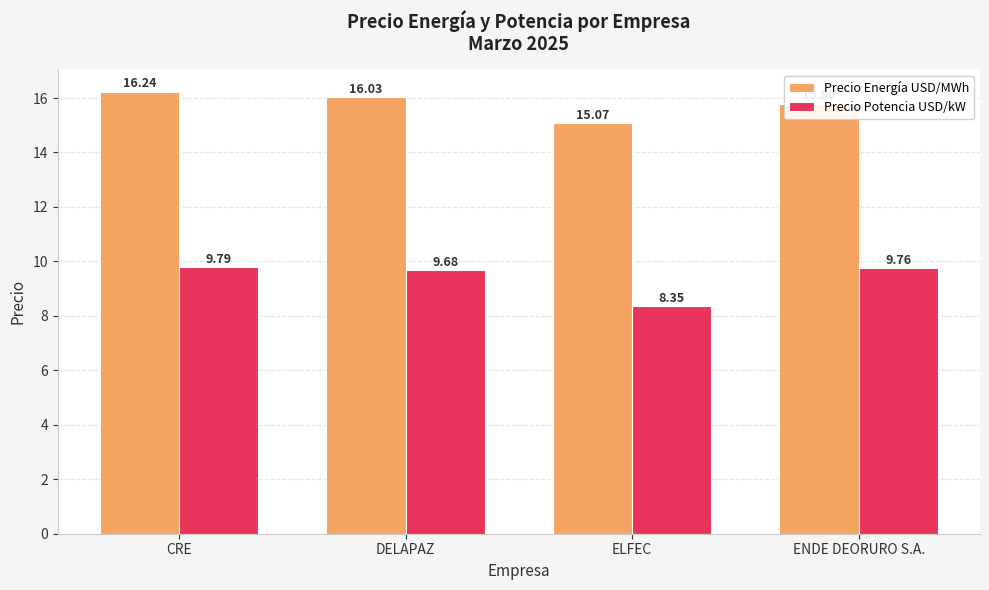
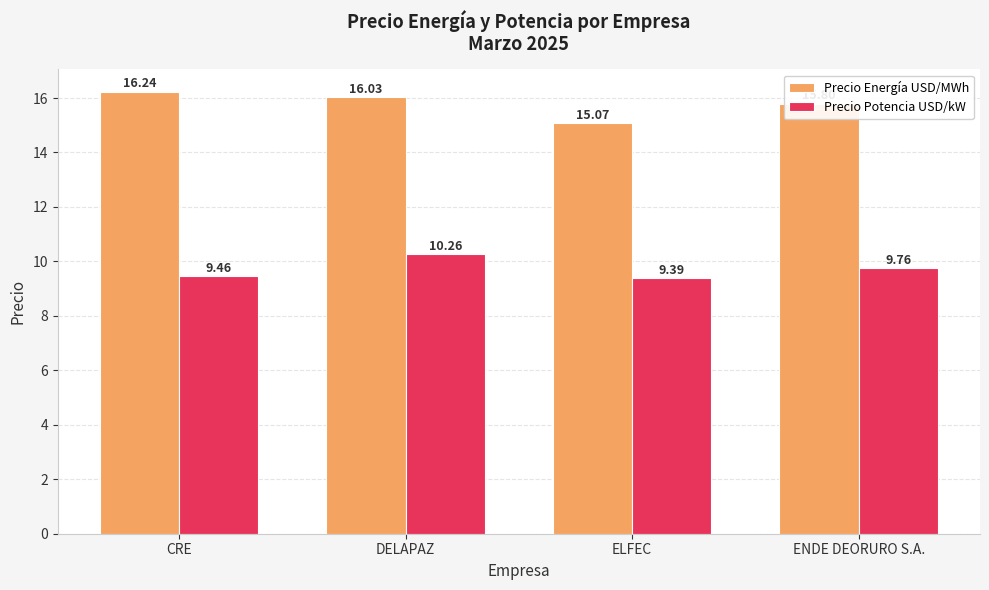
Precio Potencia USD/kW, CRE: 9.79 -> 9.46
Precio Potencia USD/kW, DELAPAZ: 9.68 -> 10.26
Precio Potencia USD/kW, ELFEC: 8.35 -> 9.39
